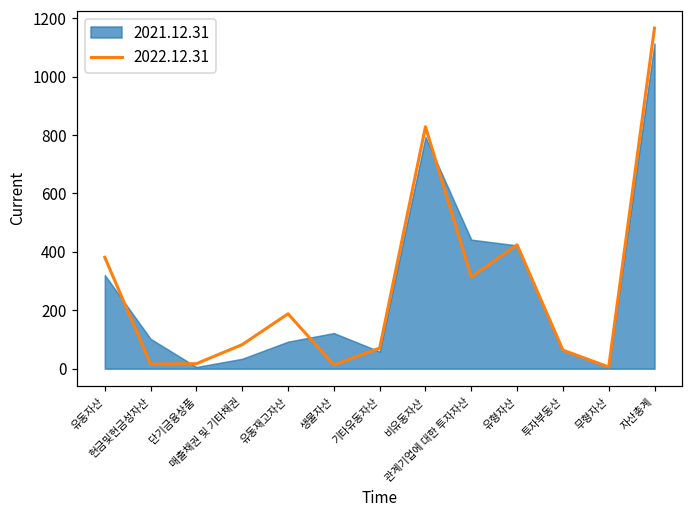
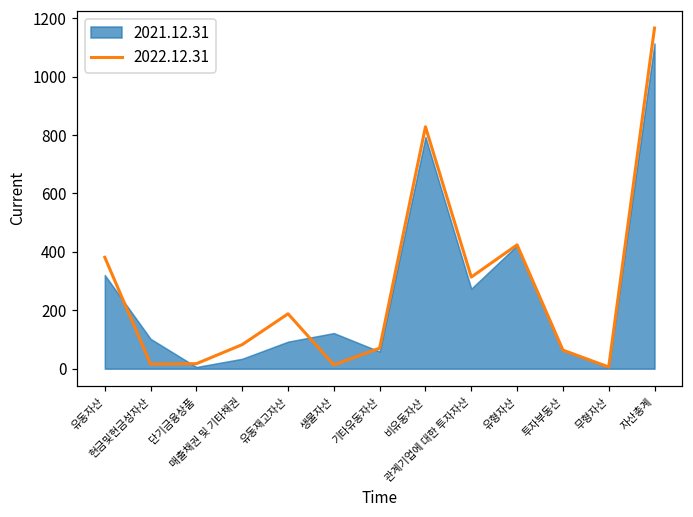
2021.12.31, 관계기업에 대한 투자자산: 440 -> 270
